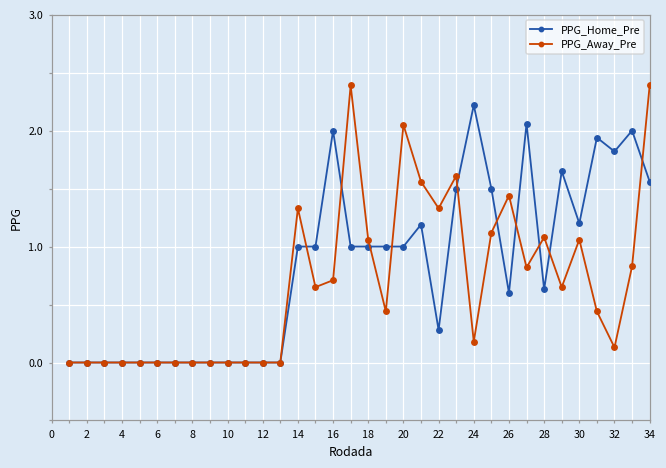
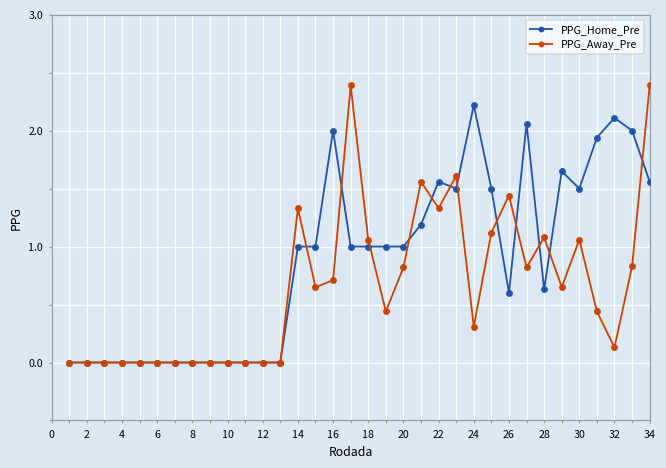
PPG_Away_Pre, 20: 2.05 -> 0.82
PPG_Home_Pre, 22: 0.28 -> 1.56
PPG_Away_Pre, 24: 0.18 -> 0.31
PPG_Home_Pre, 30: 1.2 -> 1.5
PPG_Home_Pre, 32: 1.82 -> 2.11
